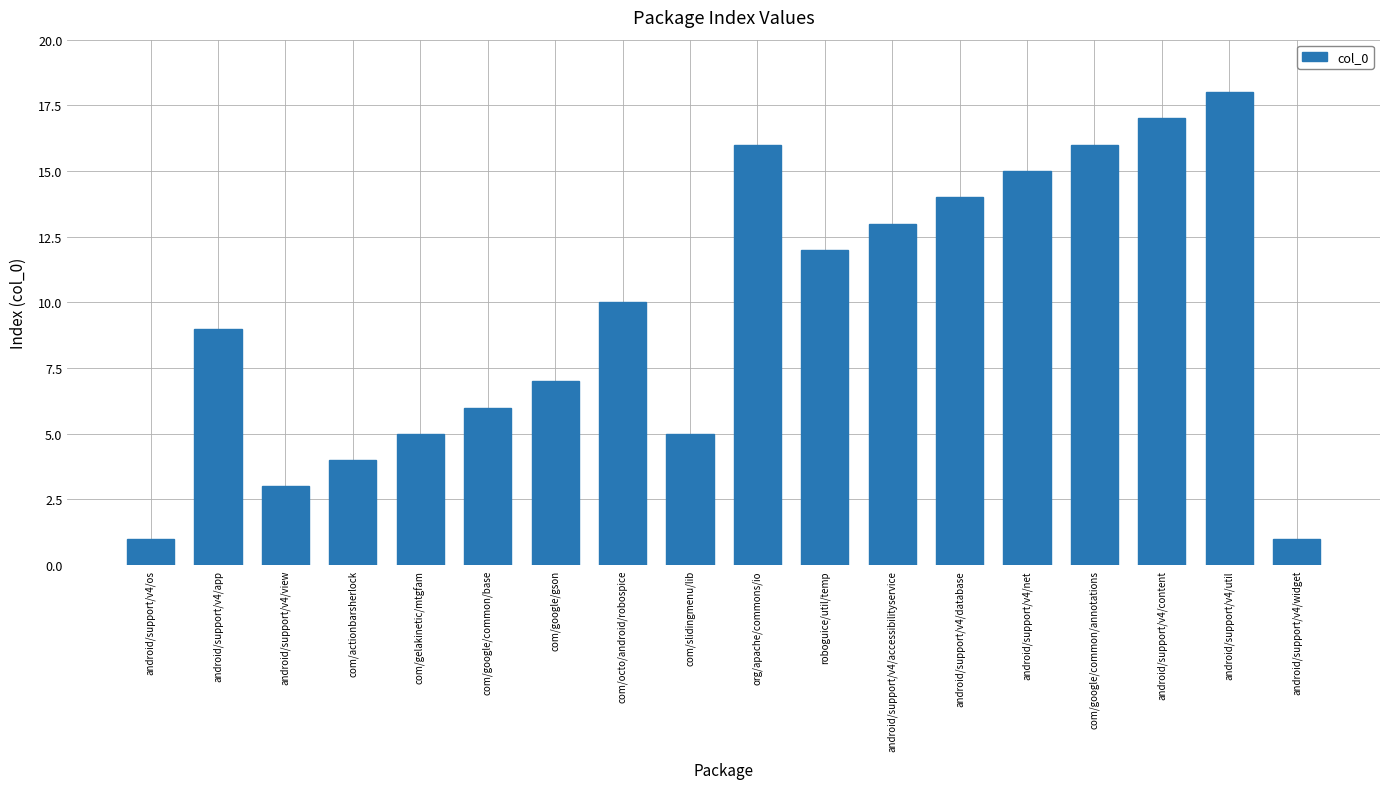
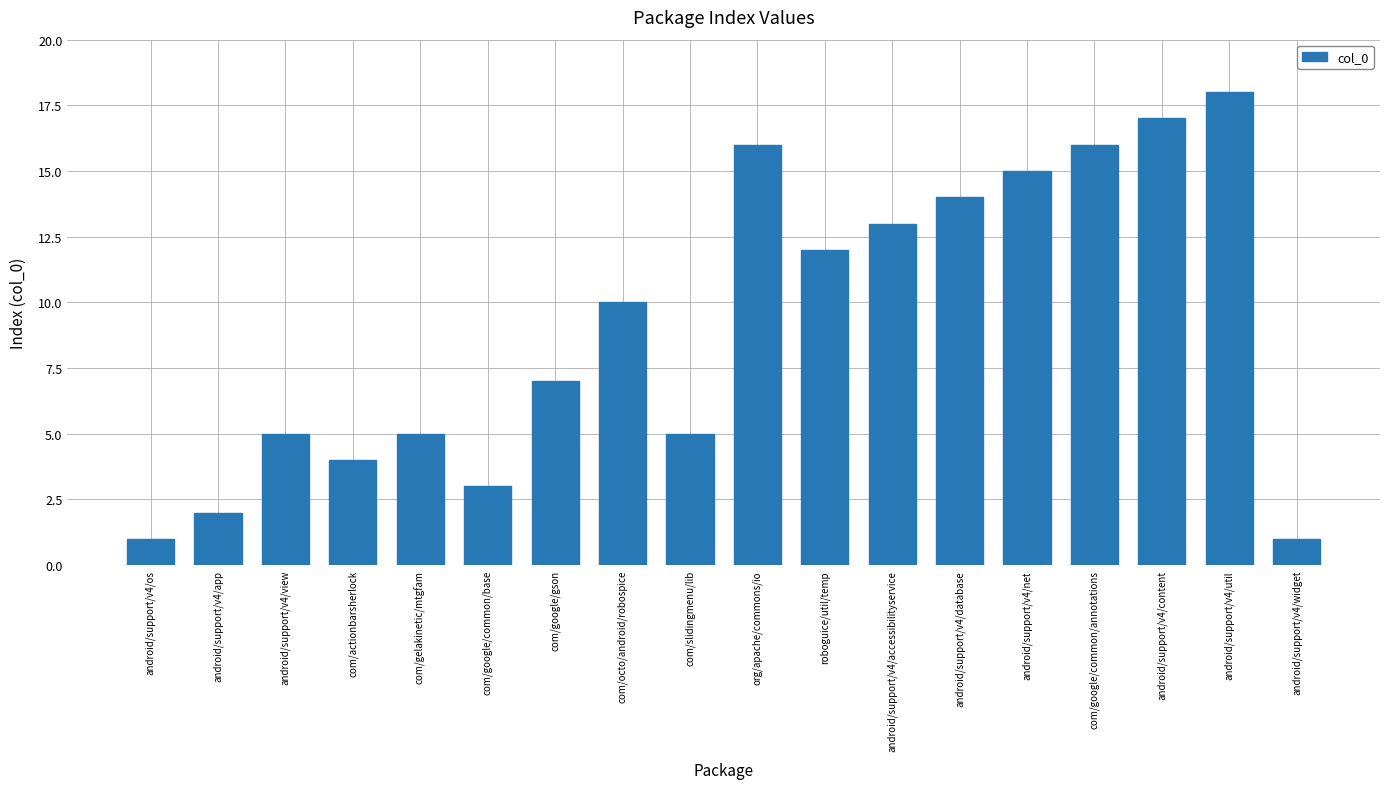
android/support/v4/app: 9 -> 2
android/support/v4/view: 3 -> 5
com/google/common/base: 6 -> 3
